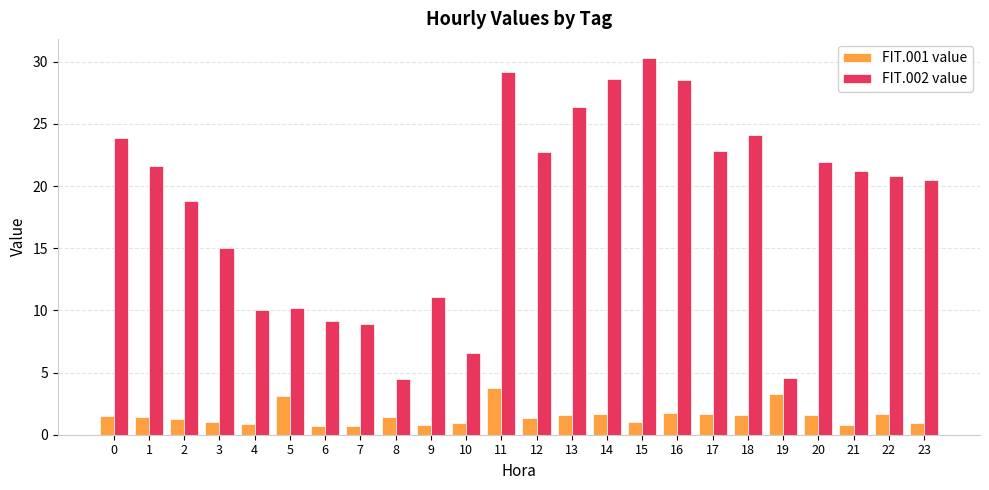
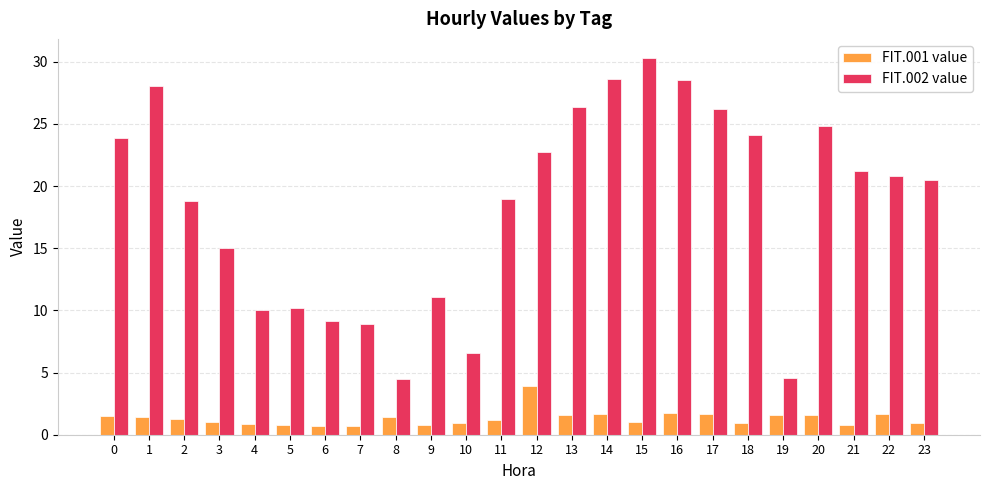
FIT.002 value, 1: 21.6 -> 28.0
FIT.001 value, 5: 3.1 -> 0.8
FIT.001 value, 11: 3.7 -> 1.2
FIT.002 value, 11: 29.2 -> 18.9
FIT.001 value, 12: 1.3 -> 3.9
FIT.002 value, 17: 22.8 -> 26.2
FIT.001 value, 18: 1.6 -> 0.9
FIT.001 value, 19: 3.2 -> 1.6
FIT.002 value, 20: 21.9 -> 24.8
